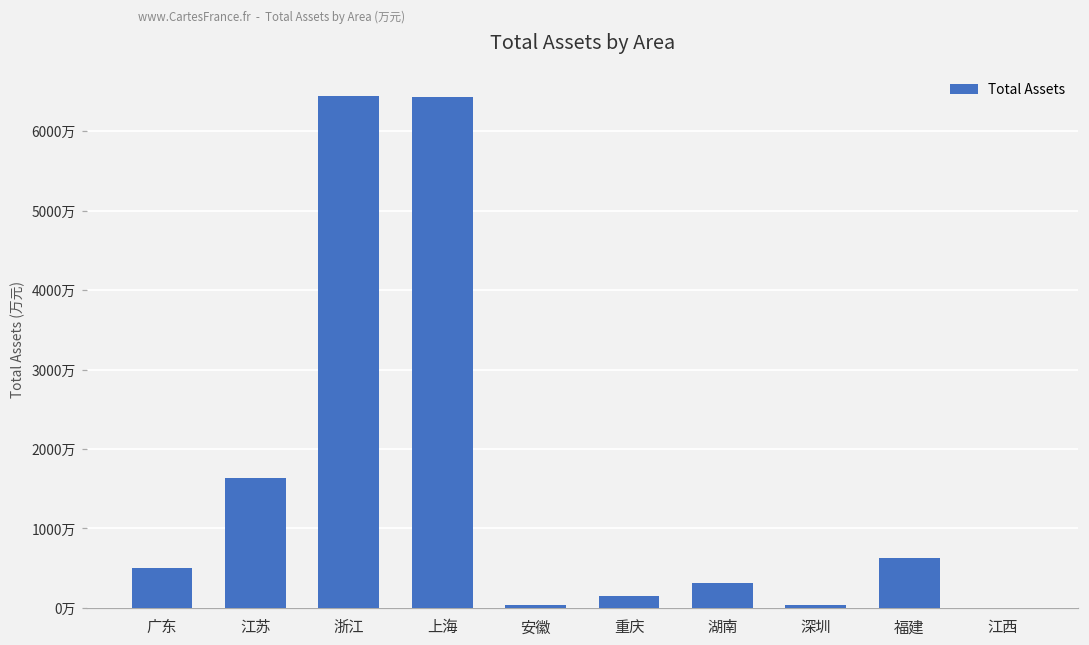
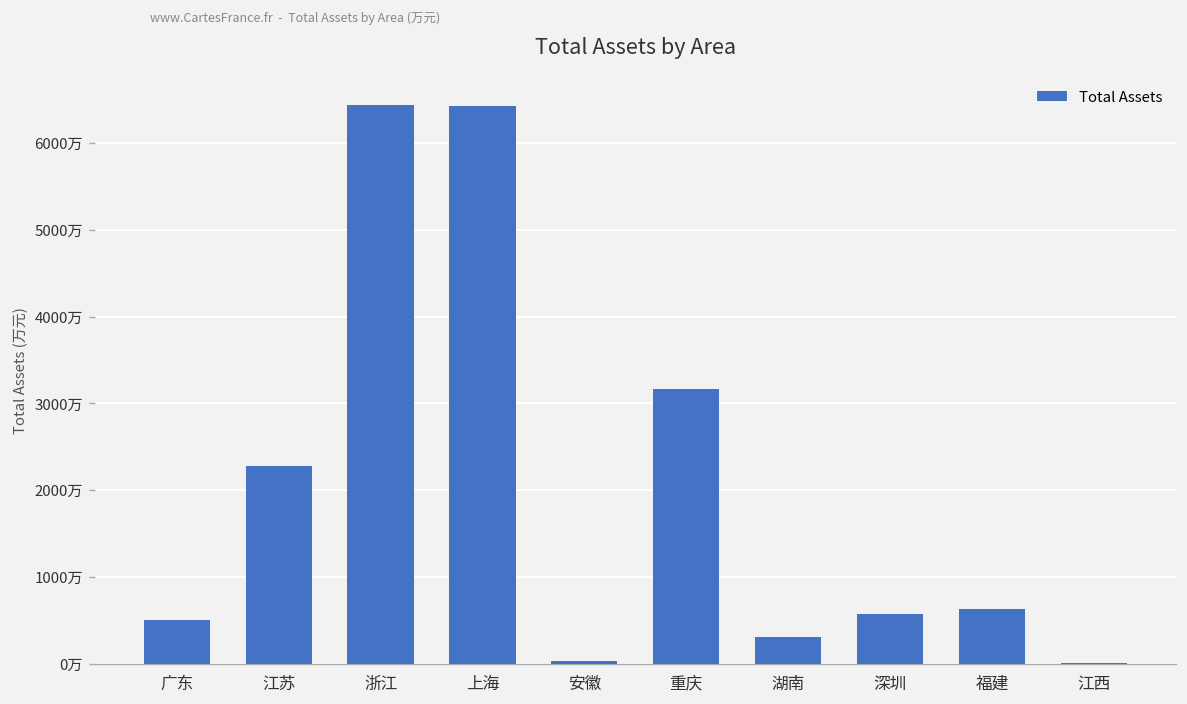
江苏: 1600万 -> 2300万
重庆: 200万 -> 3200万
深圳: 0万 -> 600万
